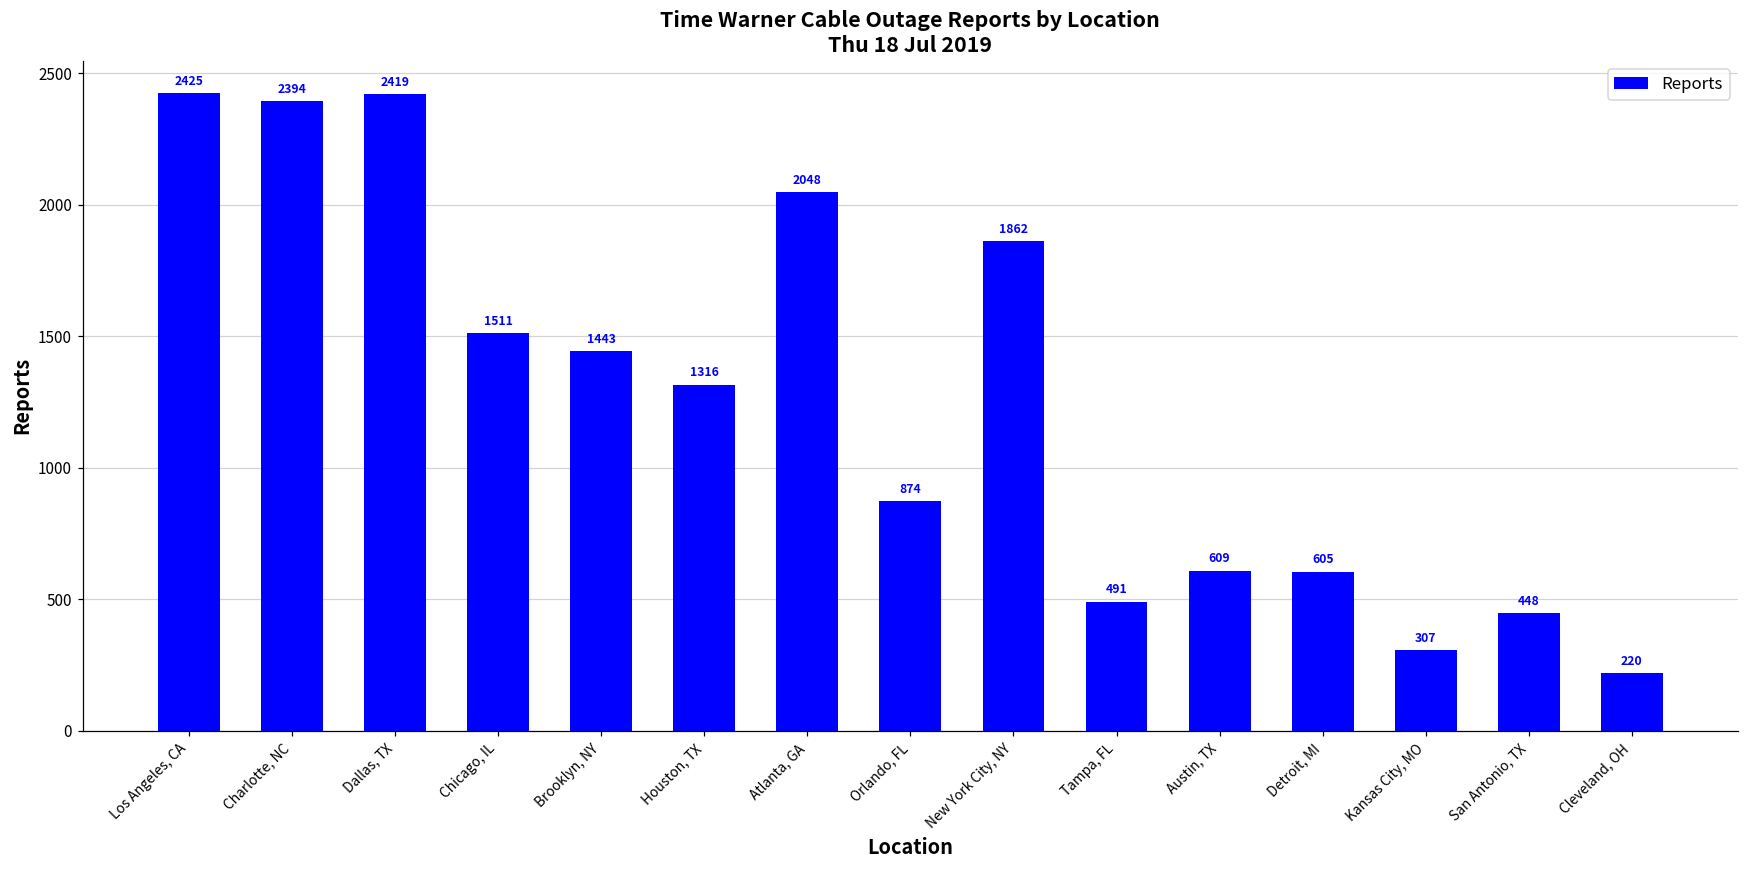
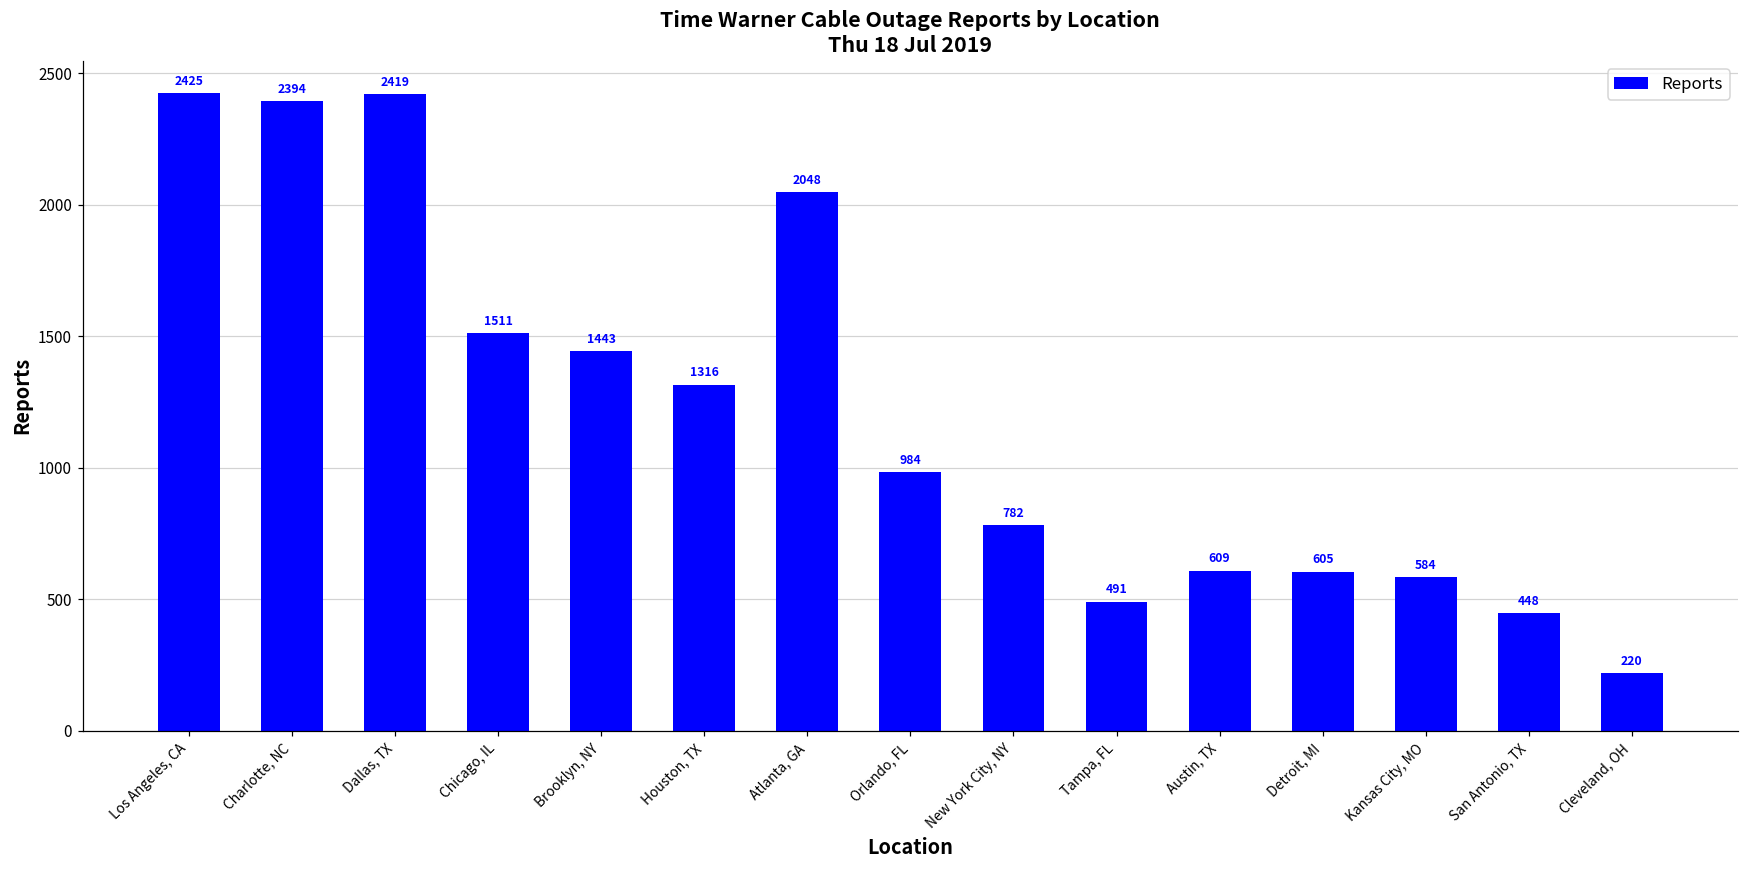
Orlando, FL: 874 -> 984
New York City, NY: 1862 -> 782
Kansas City, MO: 307 -> 584
